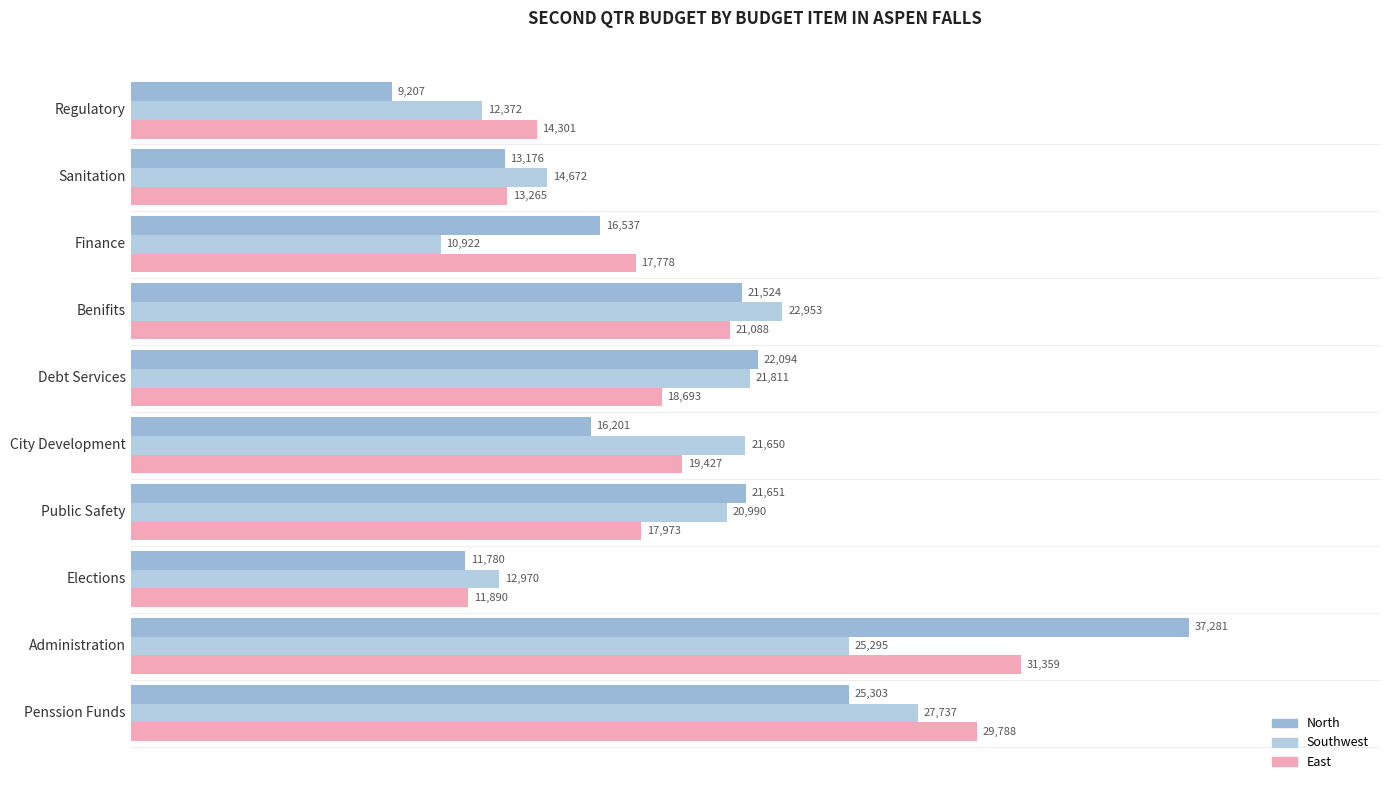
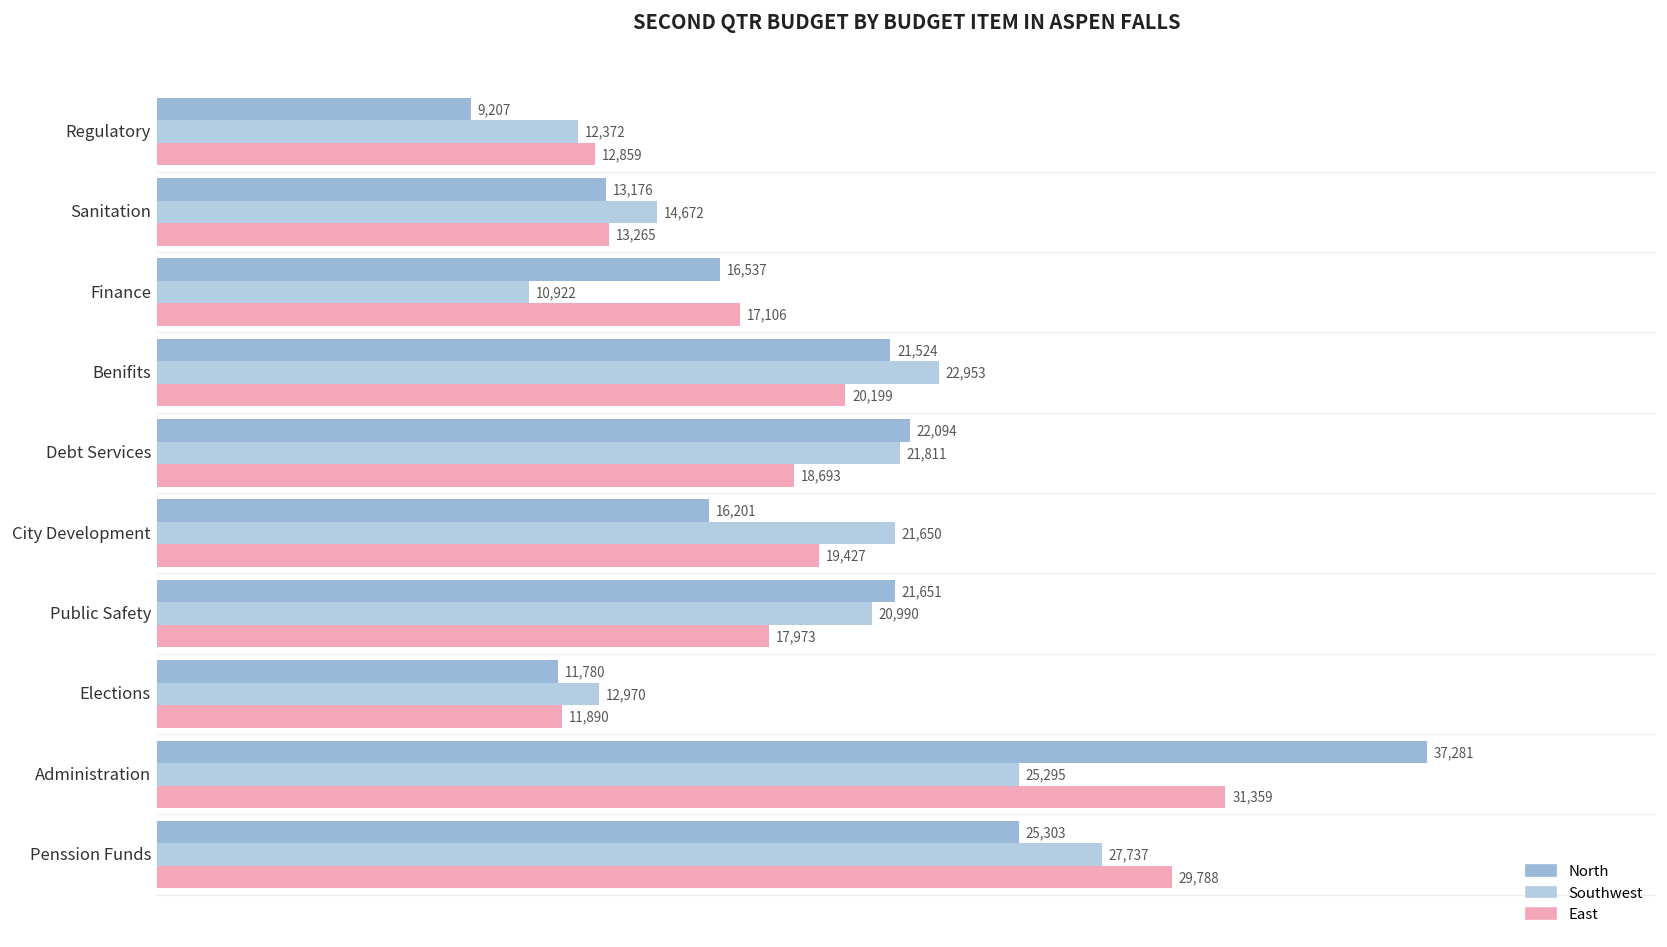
East, Regulatory: 14,301 -> 12,859
East, Finance: 17,778 -> 17,106
East, Benifits: 21,088 -> 20,199
